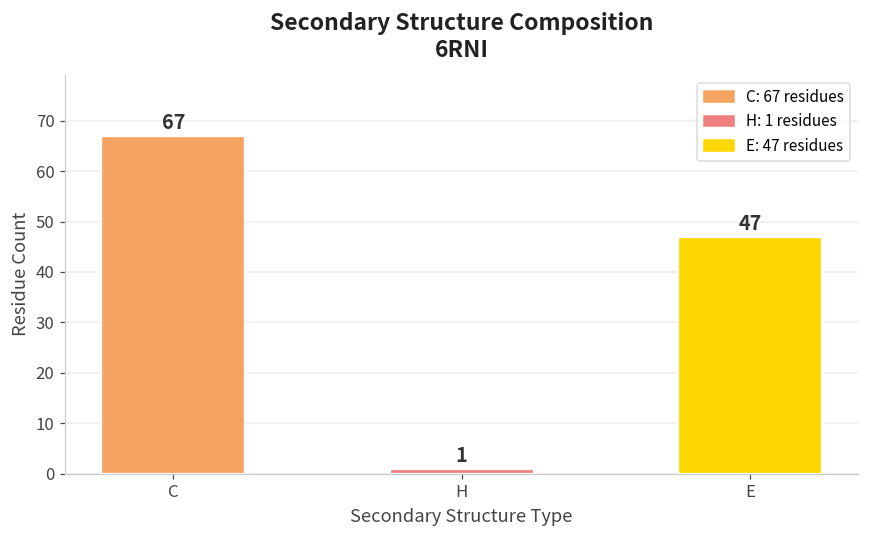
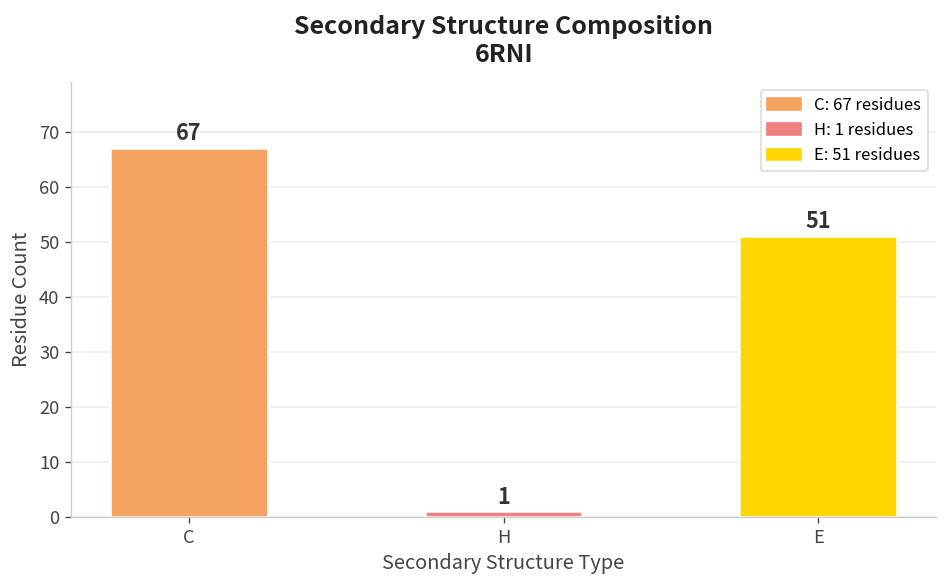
E: 47 -> 51
